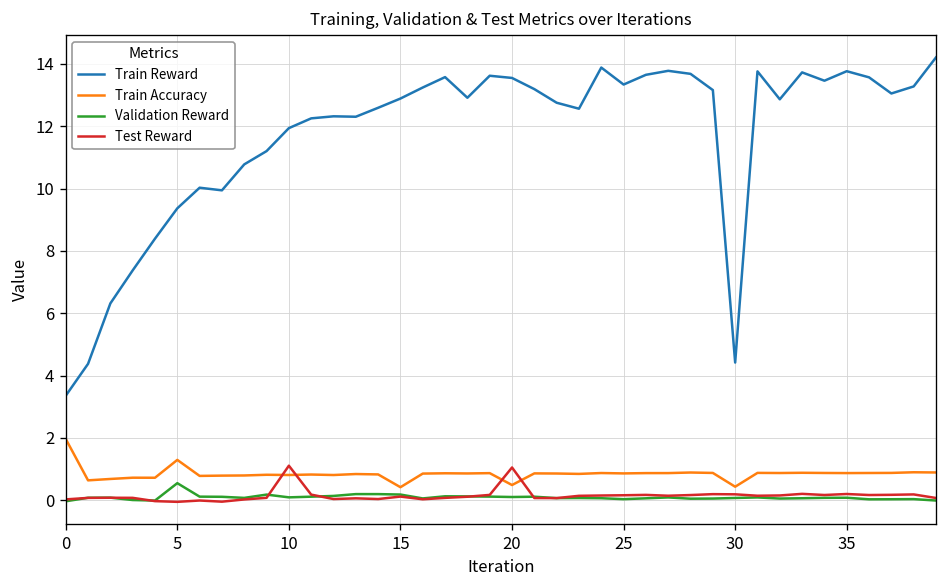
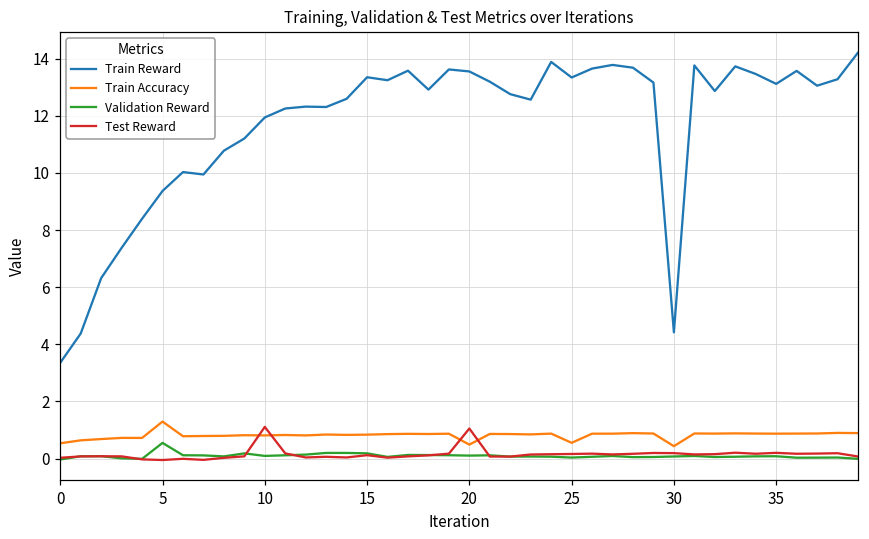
Train Accuracy, 0: 2.0 -> 0.5
Train Reward, 15: 12.9 -> 13.3
Train Accuracy, 15: 0.4 -> 0.8
Train Accuracy, 25: 0.9 -> 0.6
Train Reward, 35: 13.8 -> 13.1
